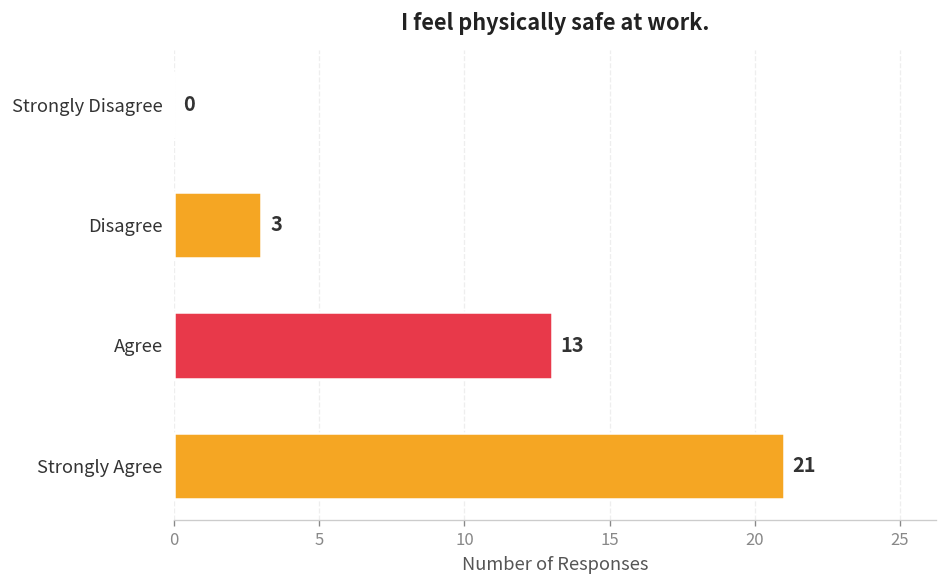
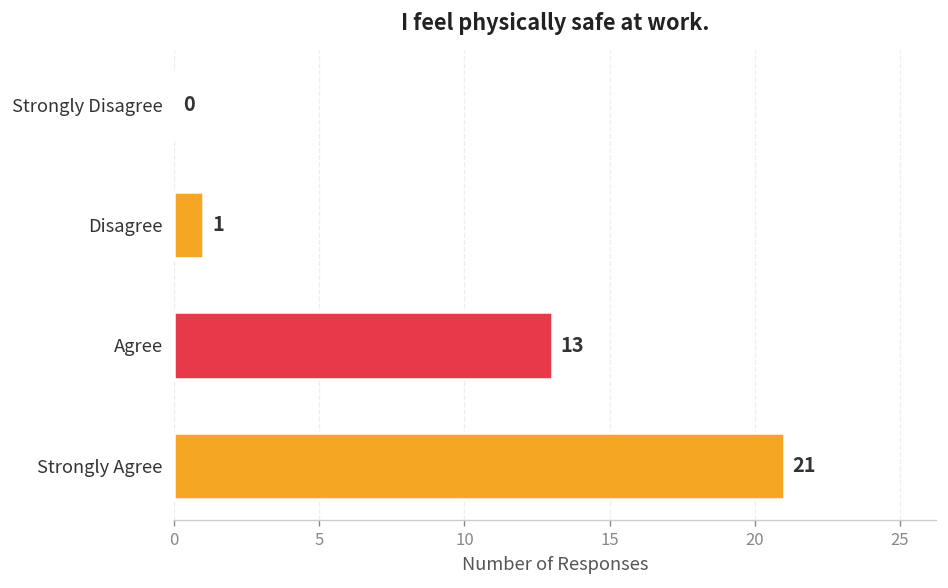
Disagree: 3 -> 1
